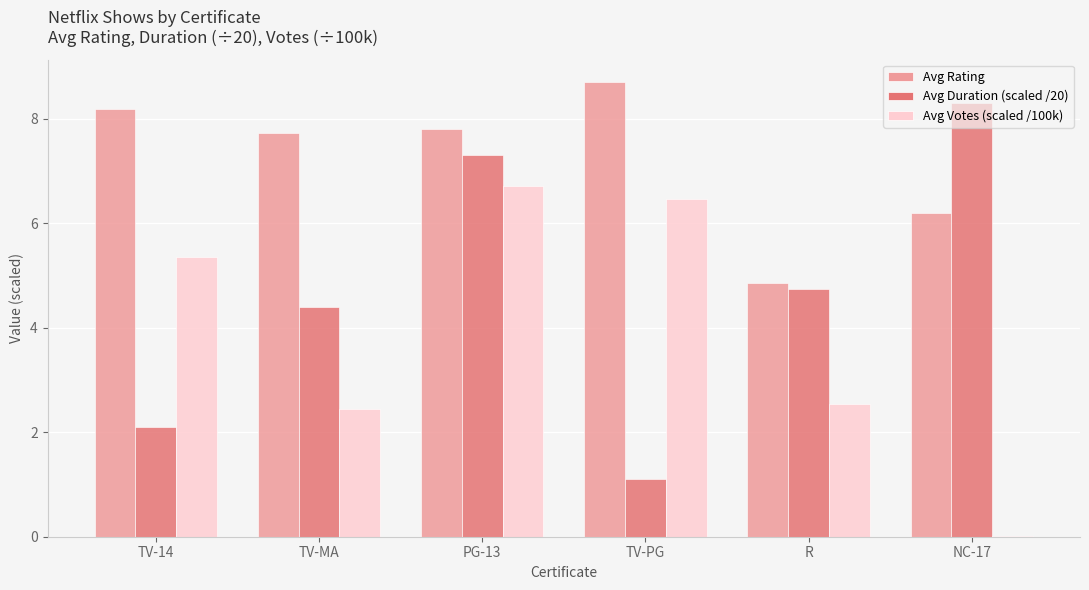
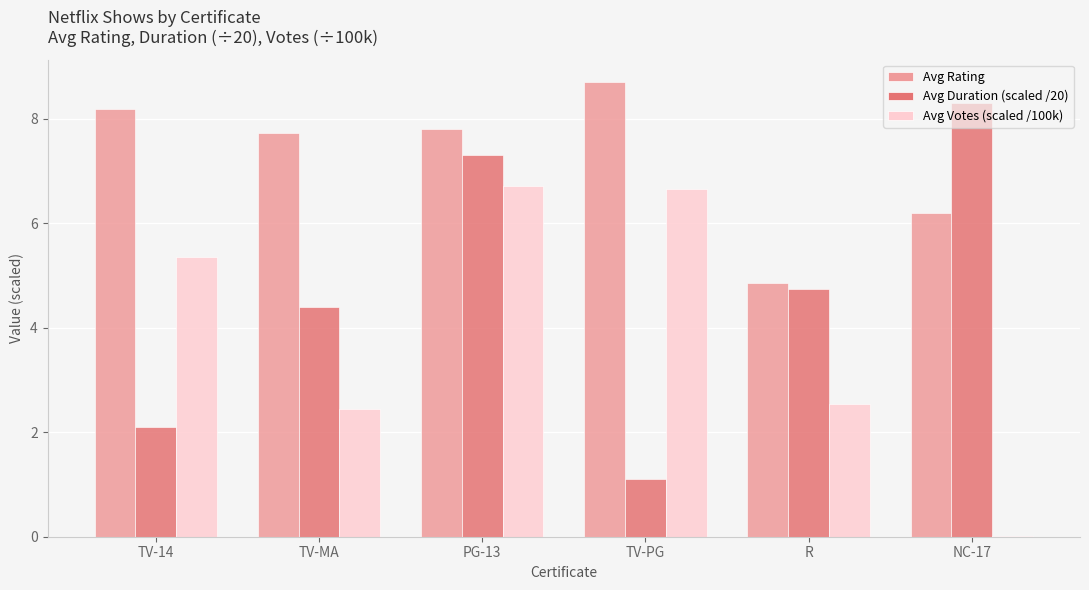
Avg Votes (scaled /100k), TV-PG: 6.5 -> 6.6
